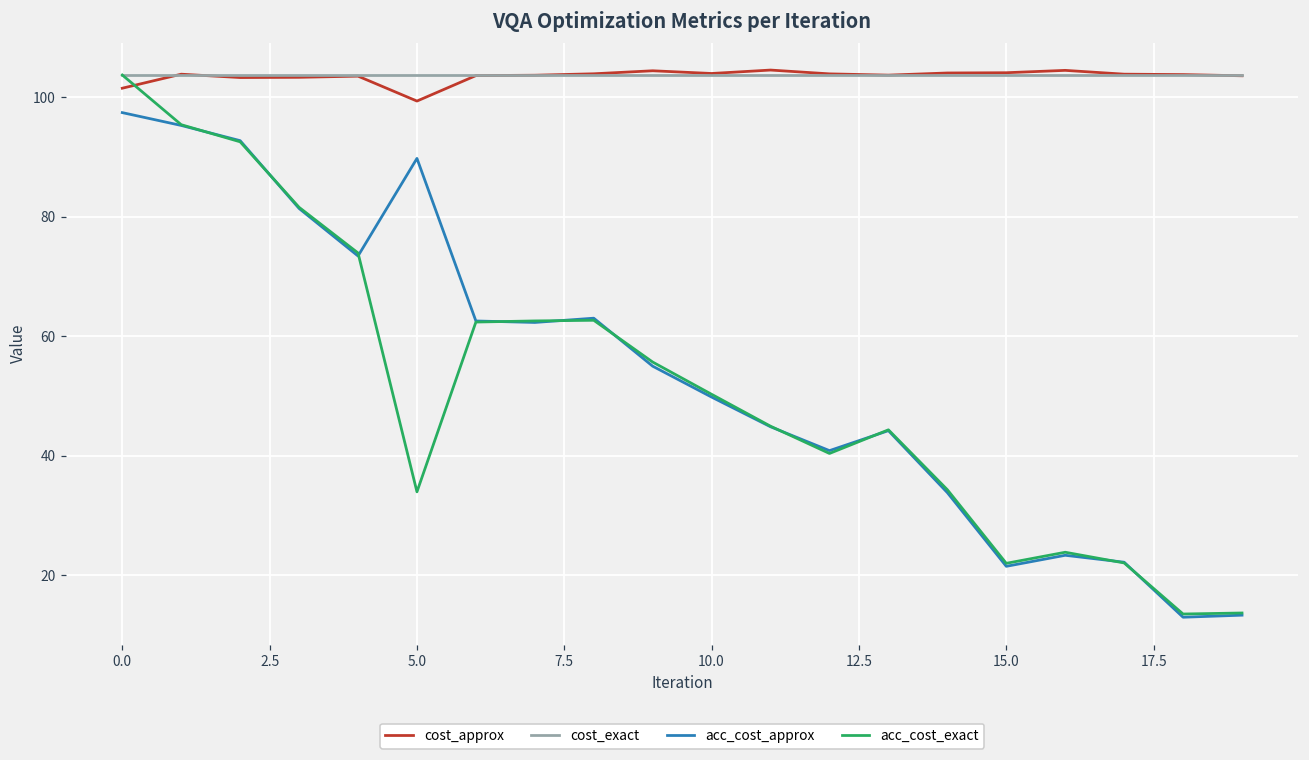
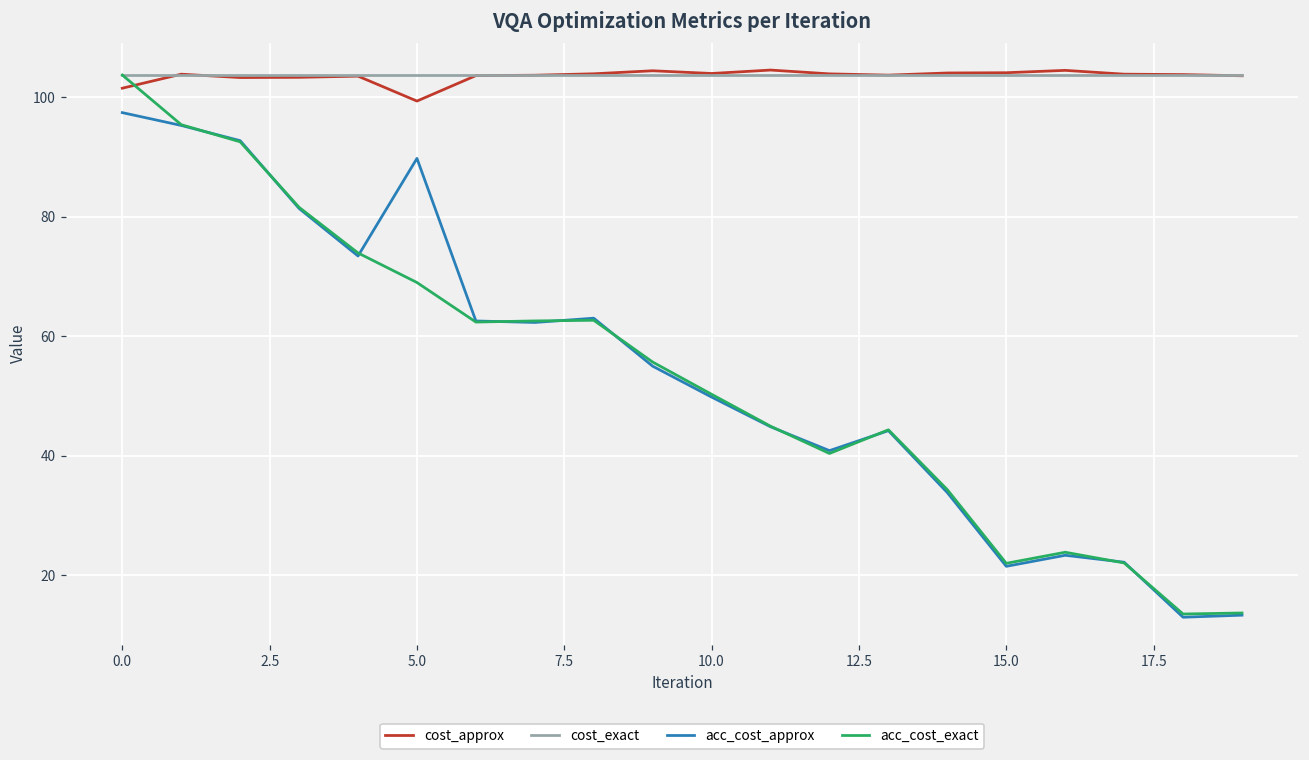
acc_cost_exact, 5.0: 34 -> 69
